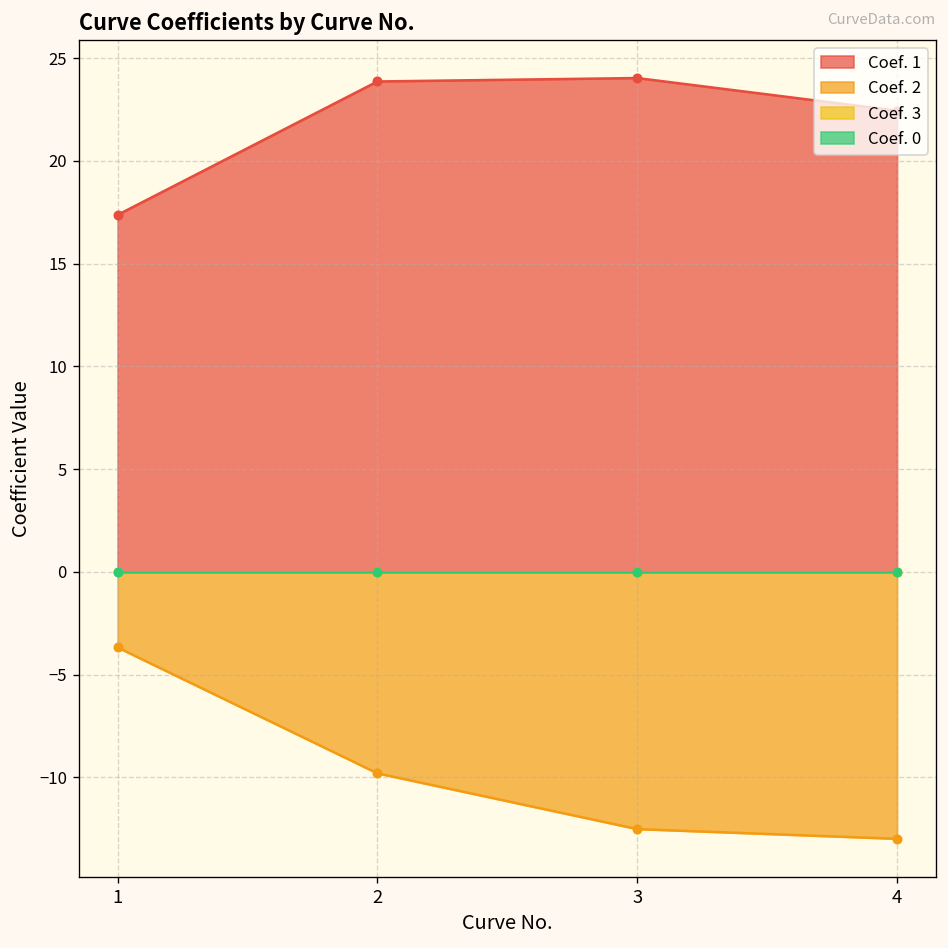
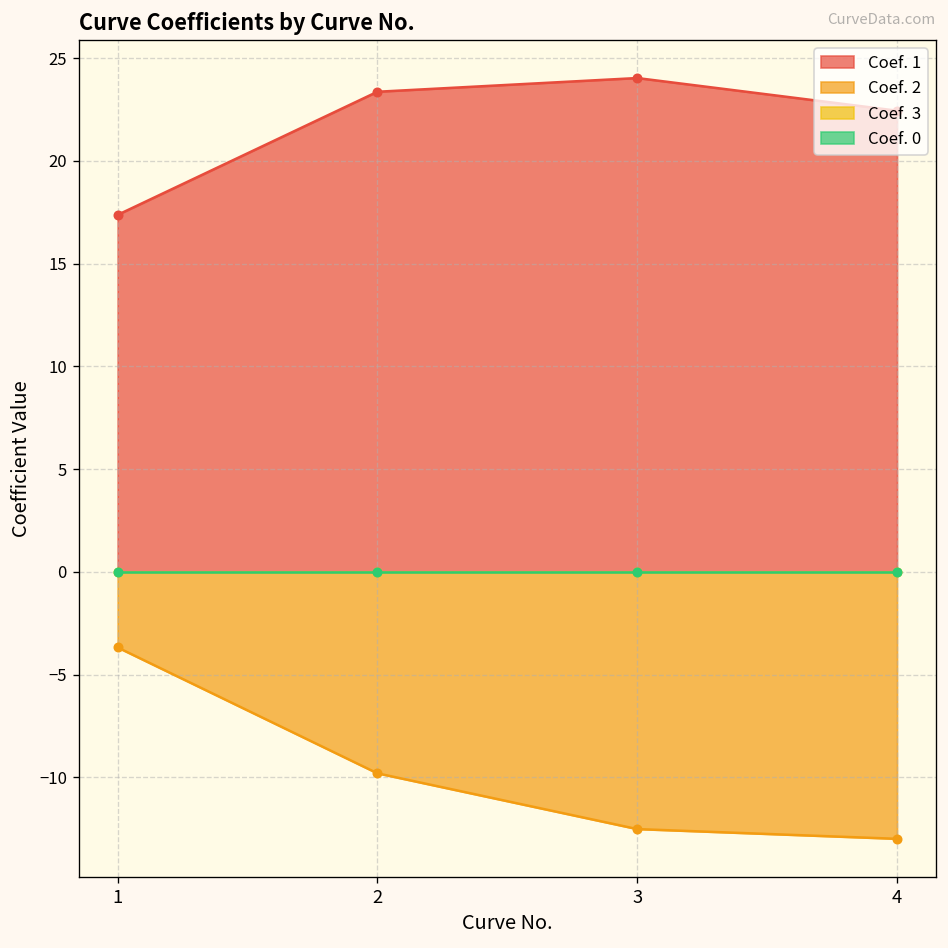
Coef. 1, 2: 23.9 -> 23.4
